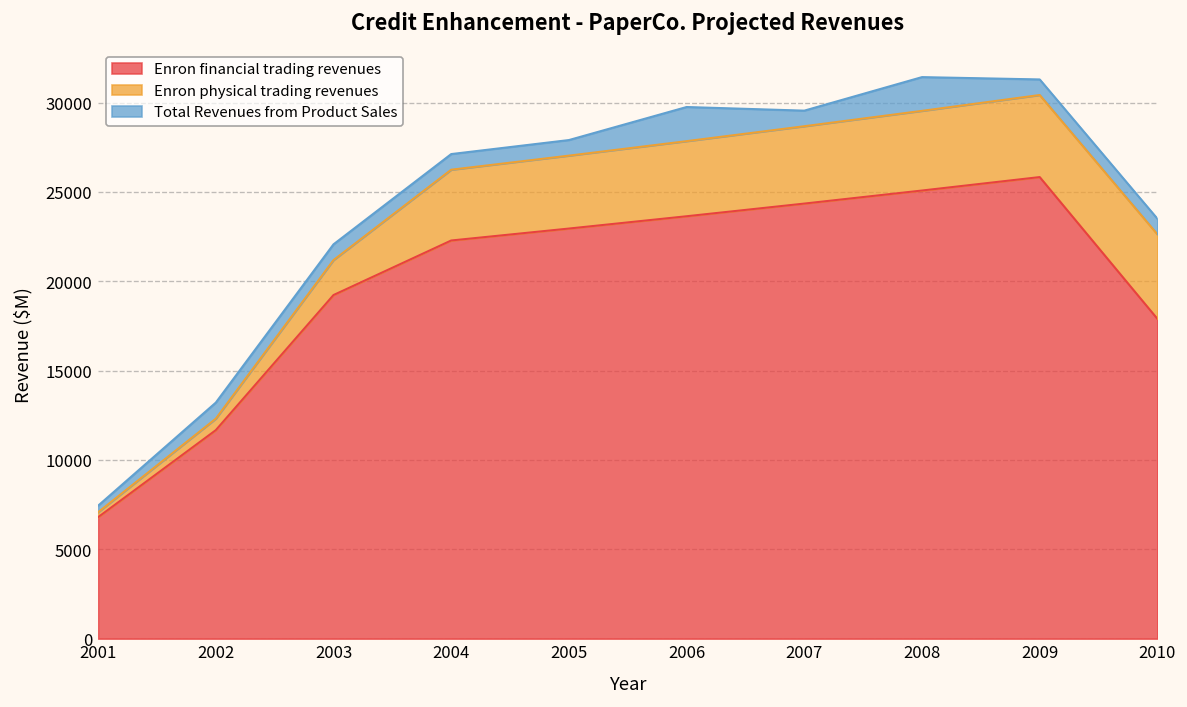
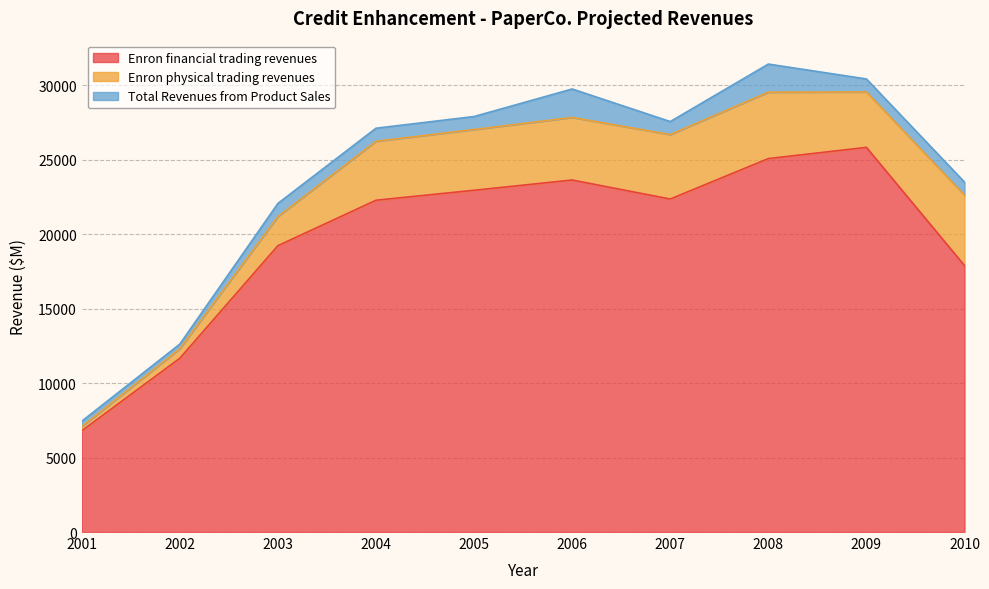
Total Revenues from Product Sales, 2002: 900 -> 300
Enron financial trading revenues, 2007: 24400 -> 22400
Enron physical trading revenues, 2009: 4600 -> 3700
